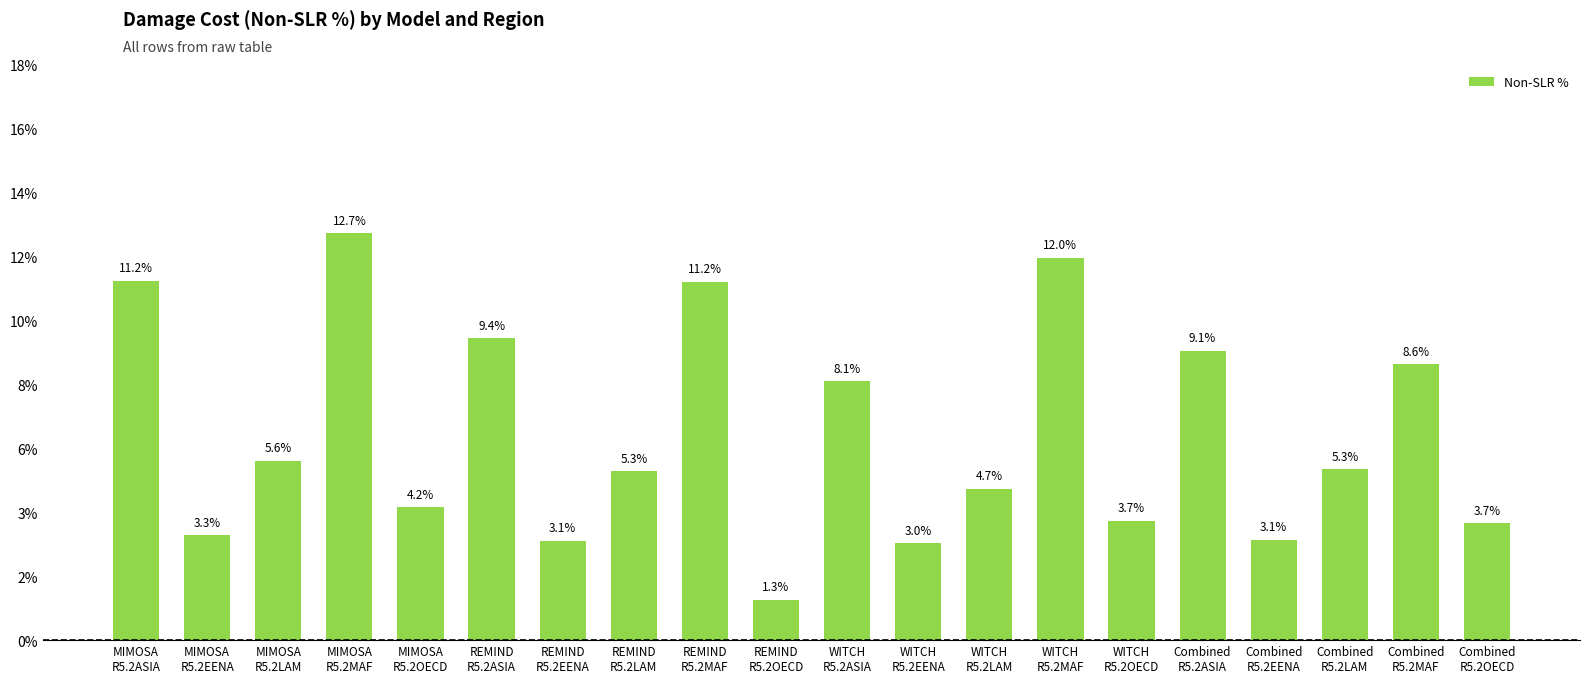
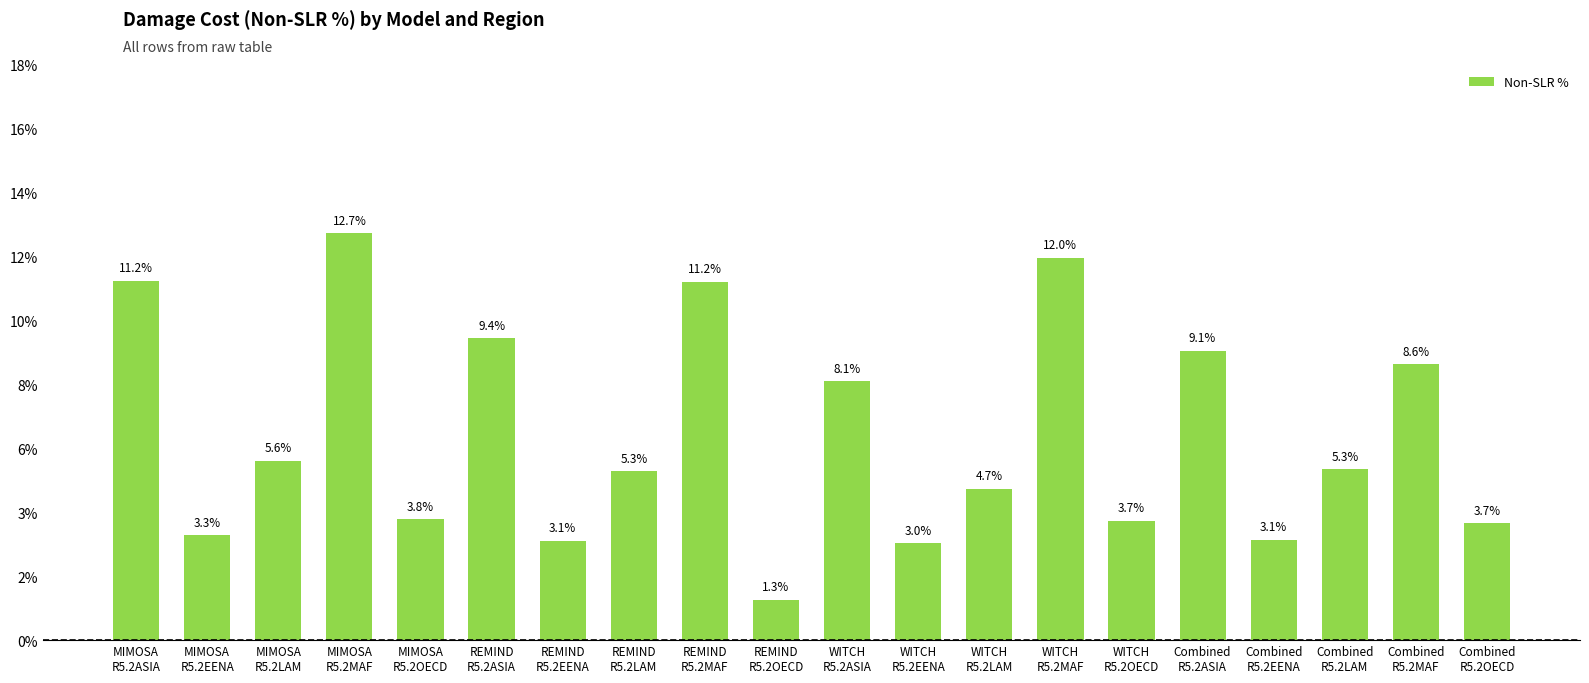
MIMOSA R5.2OECD: 4.2% -> 3.8%
